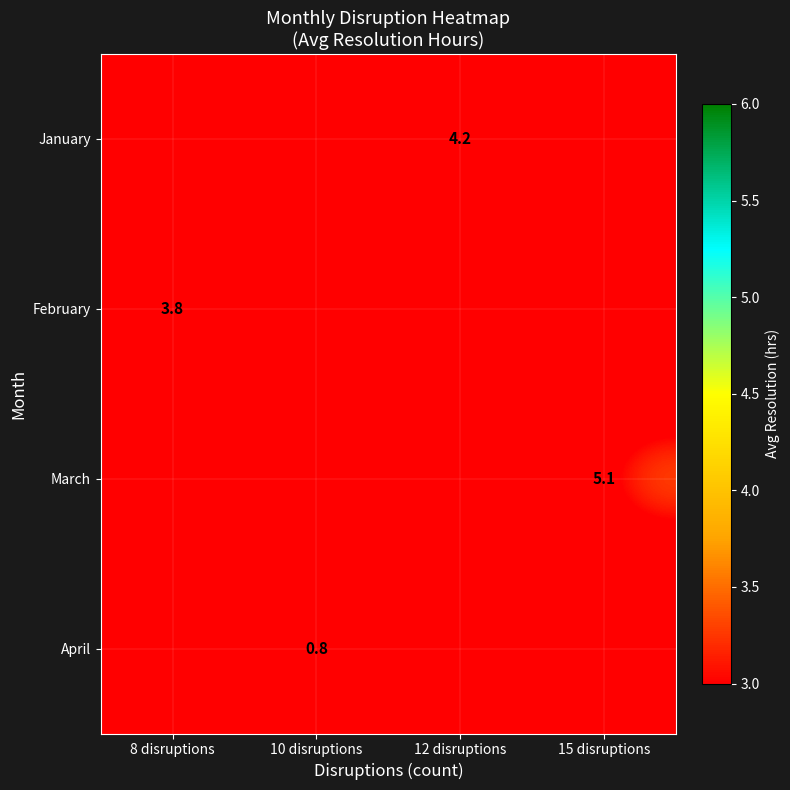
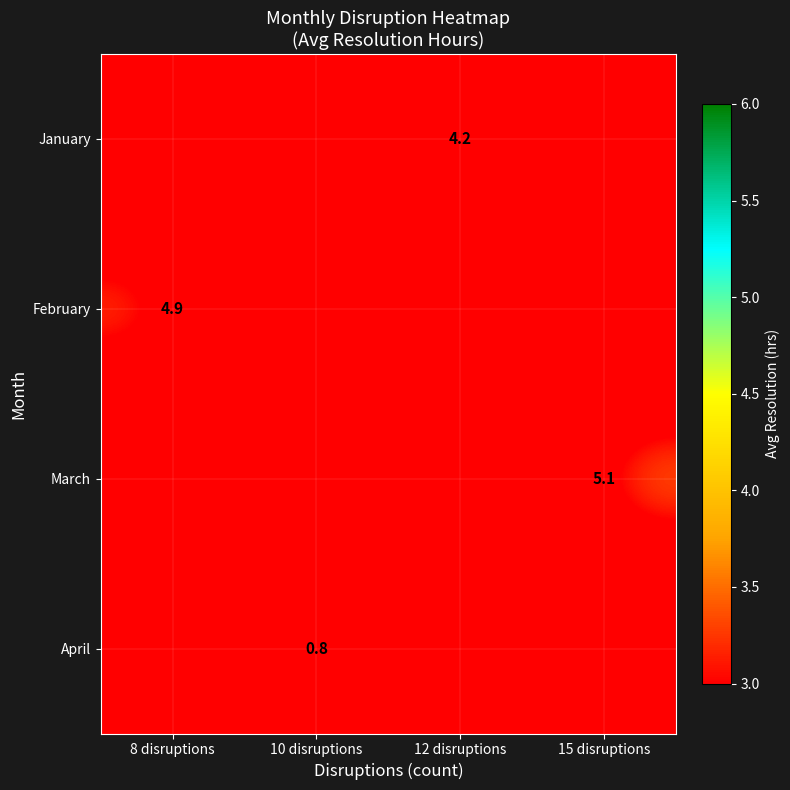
February, 8 disruptions: 3.8 -> 4.9
